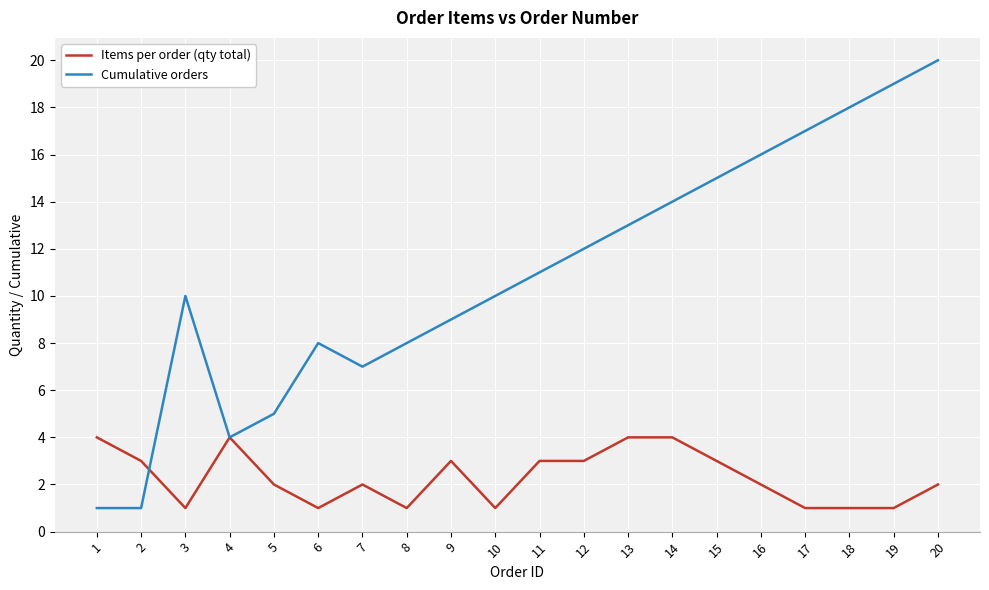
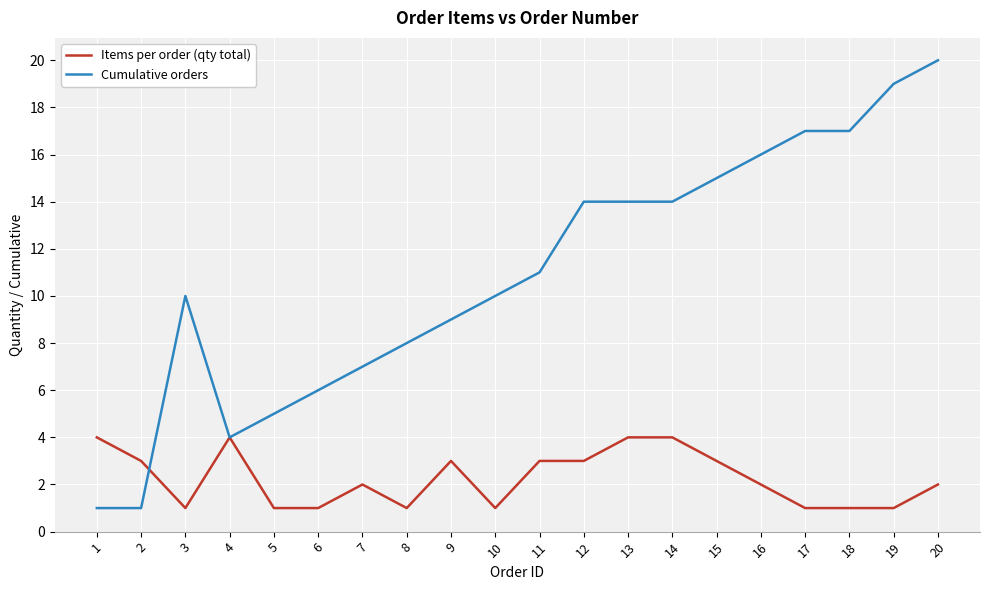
Items per order (qty total), 5: 2 -> 1
Cumulative orders, 6: 8 -> 6
Cumulative orders, 12: 12 -> 14
Cumulative orders, 13: 13 -> 14
Cumulative orders, 18: 18 -> 17
